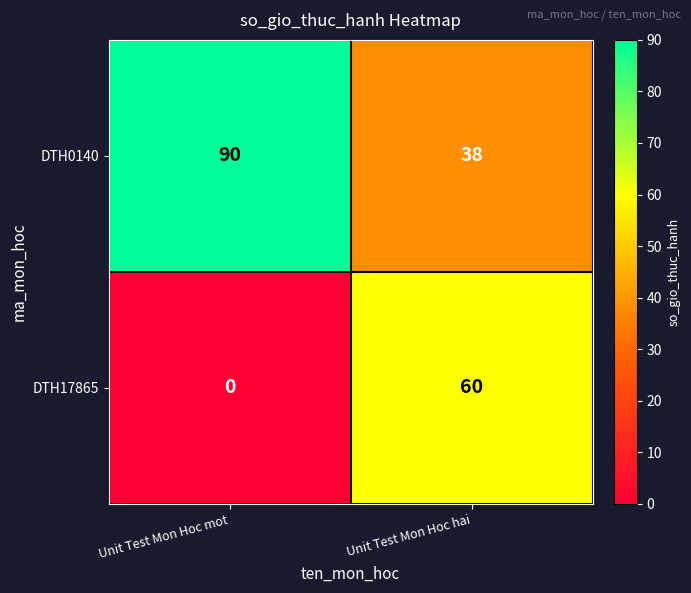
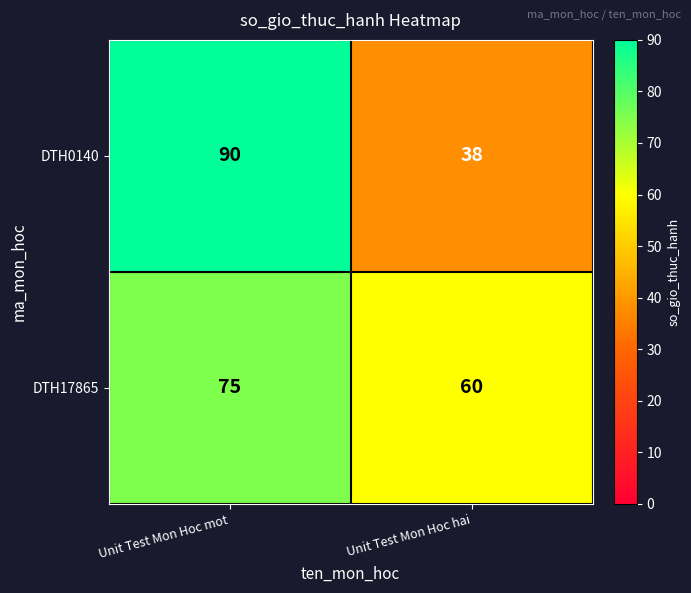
DTH17865, Unit Test Mon Hoc mot: 0 -> 75
